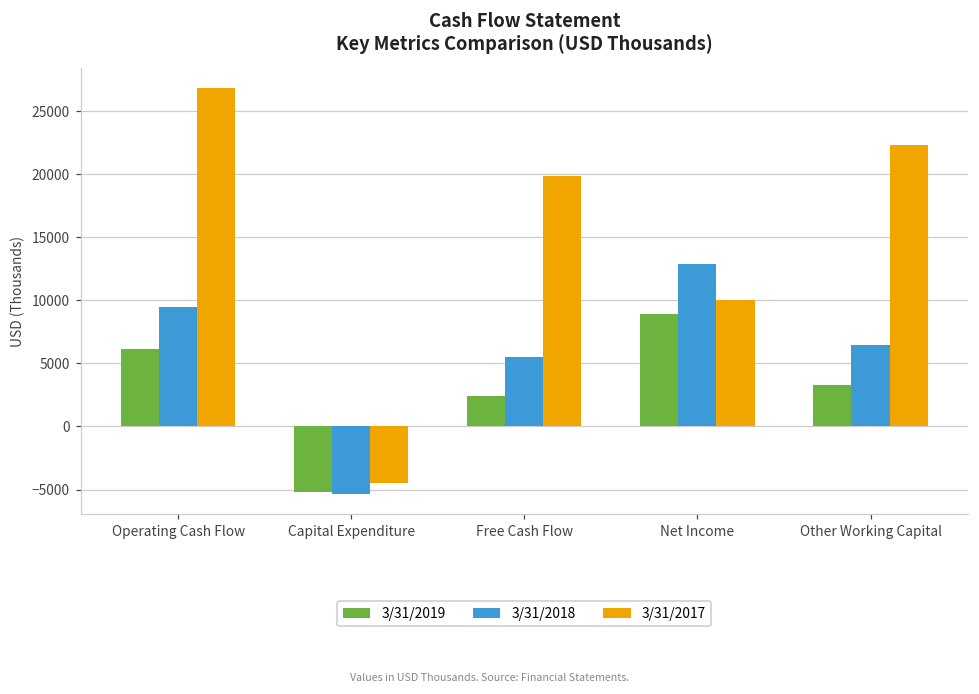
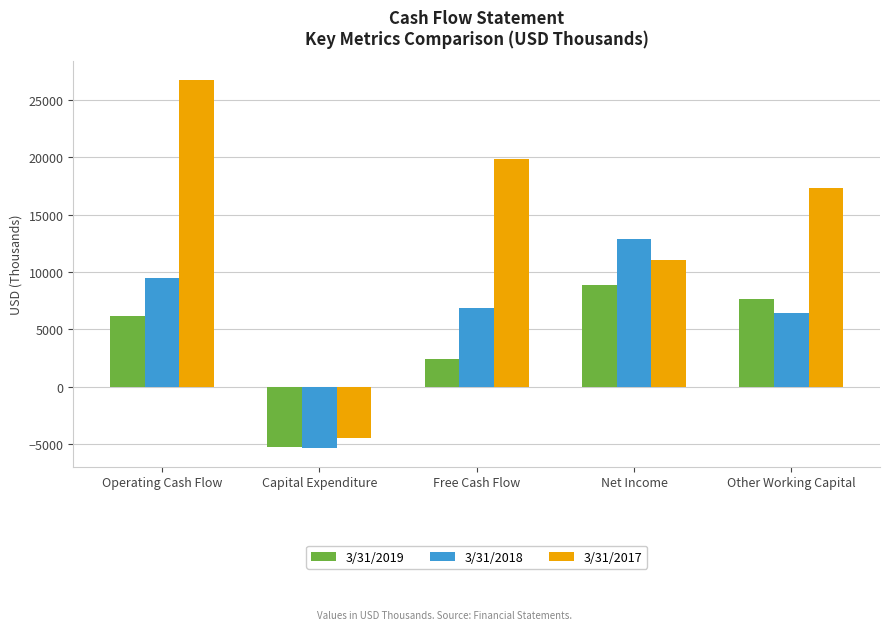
3/31/2018, Free Cash Flow: 5500 -> 6900
3/31/2017, Net Income: 10000 -> 11000
3/31/2019, Other Working Capital: 3300 -> 7700
3/31/2017, Other Working Capital: 22300 -> 17300
